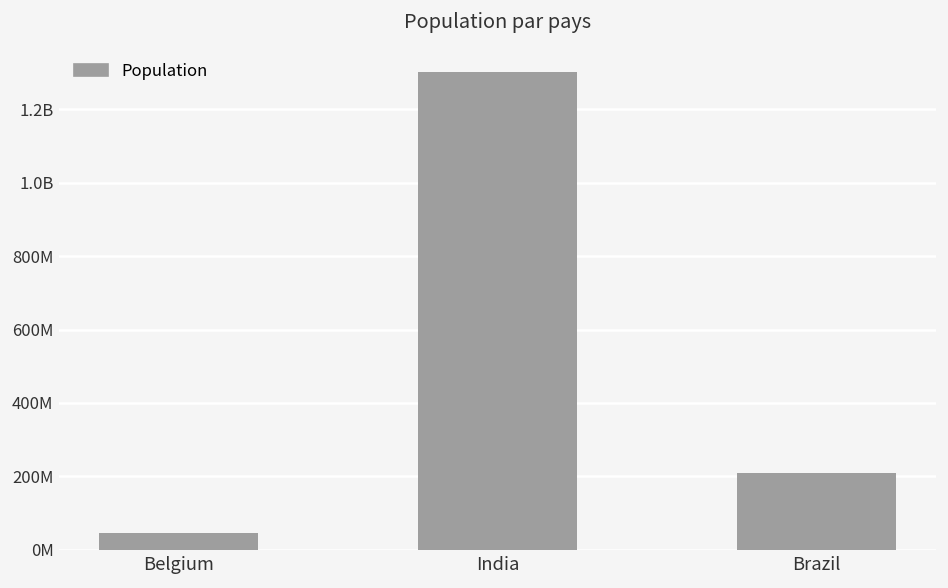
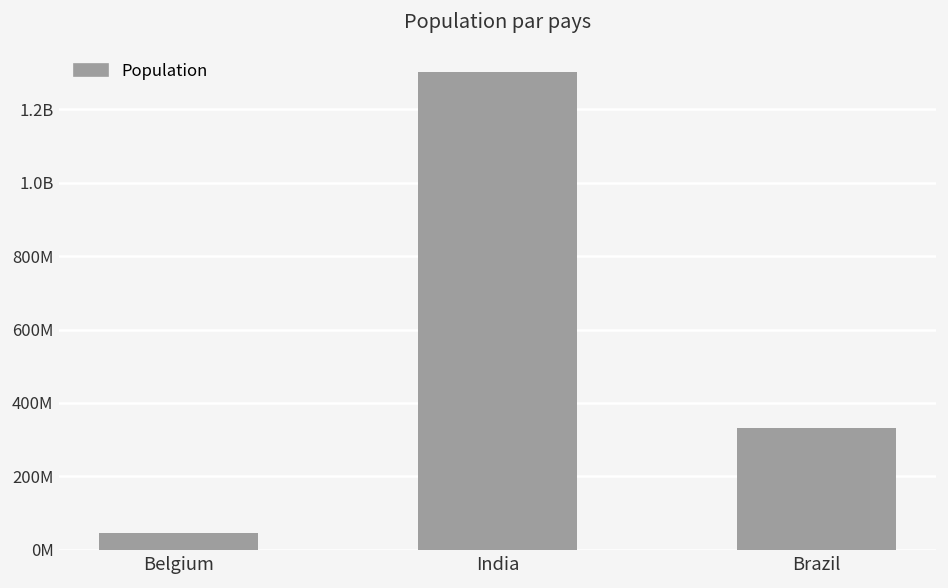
Brazil: 210000000 -> 330000000
